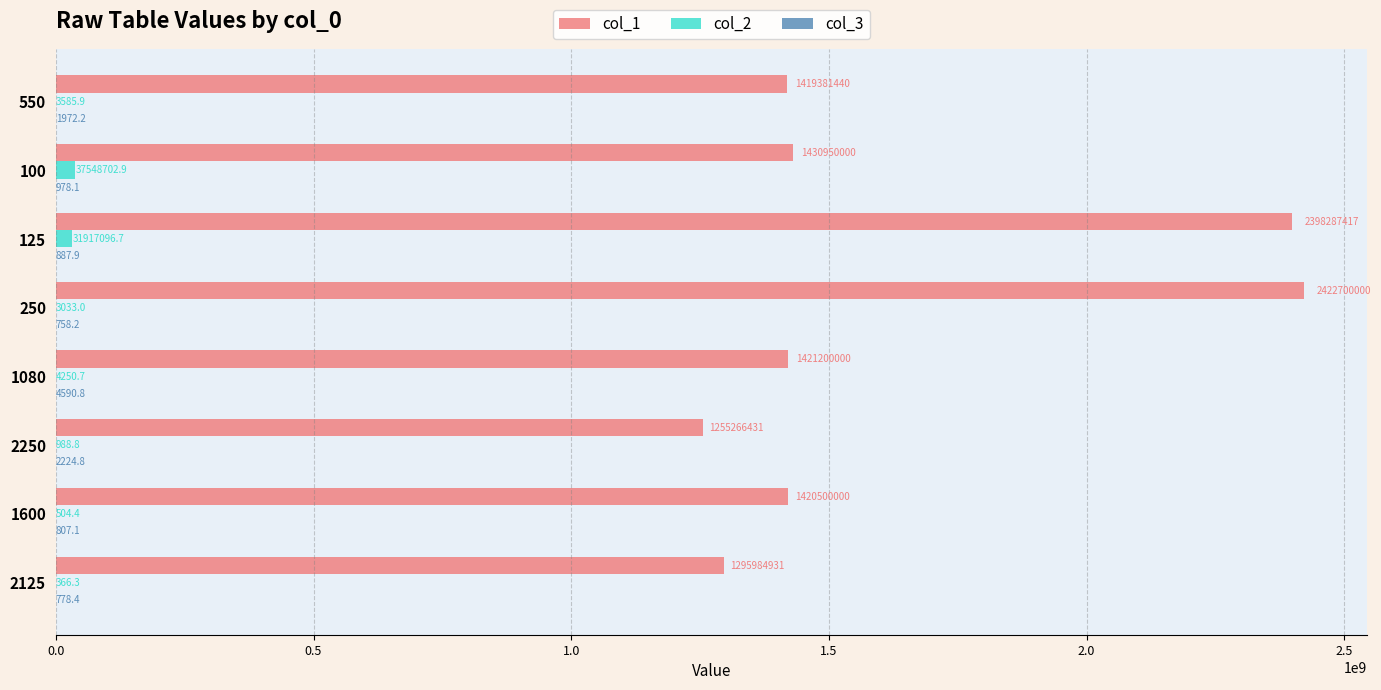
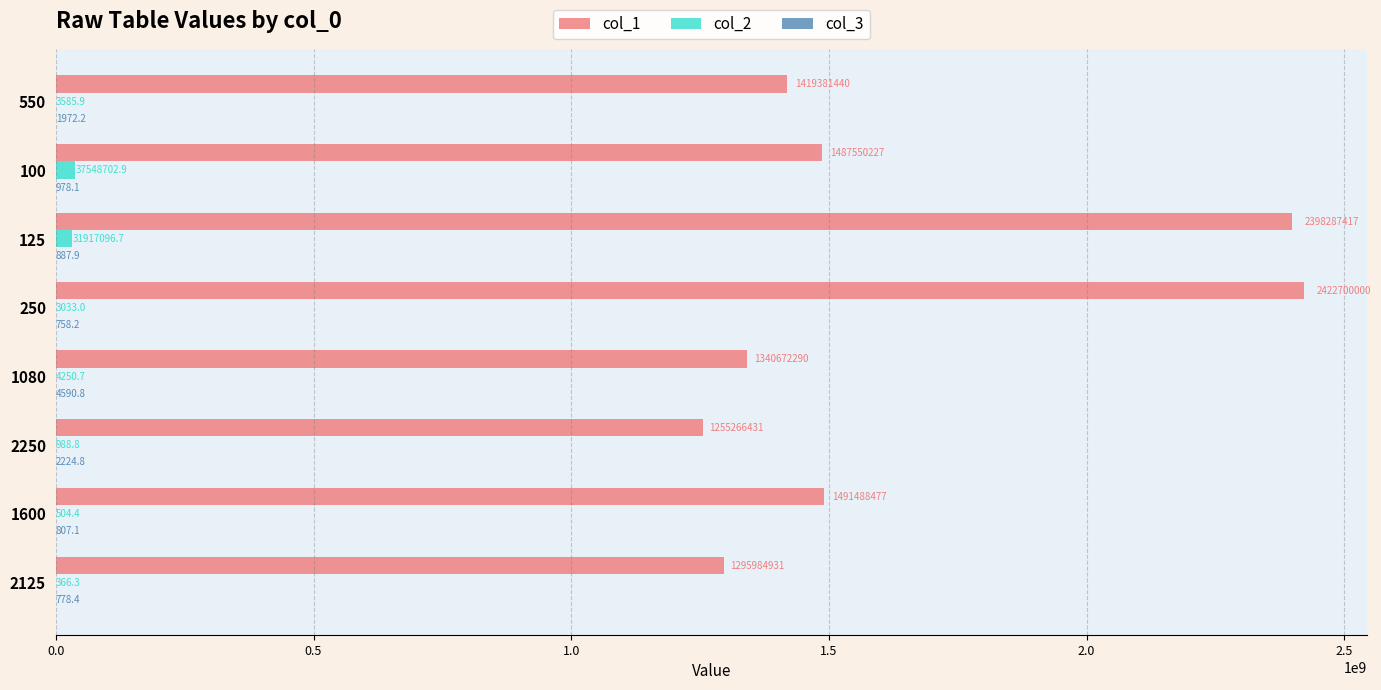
col_1, 100: 1430950000 -> 1487550227
col_1, 1080: 1421200000 -> 1340672290
col_1, 1600: 1420500000 -> 1491488477
